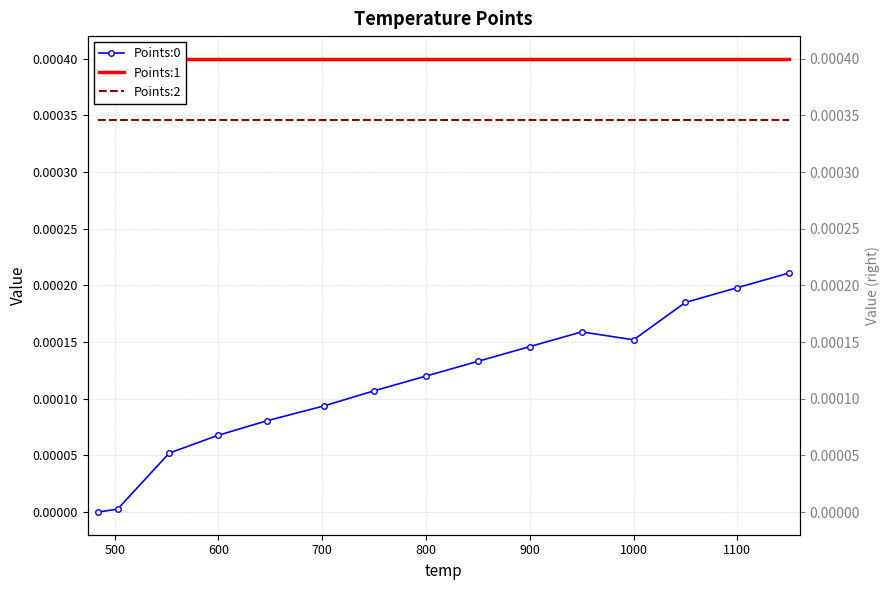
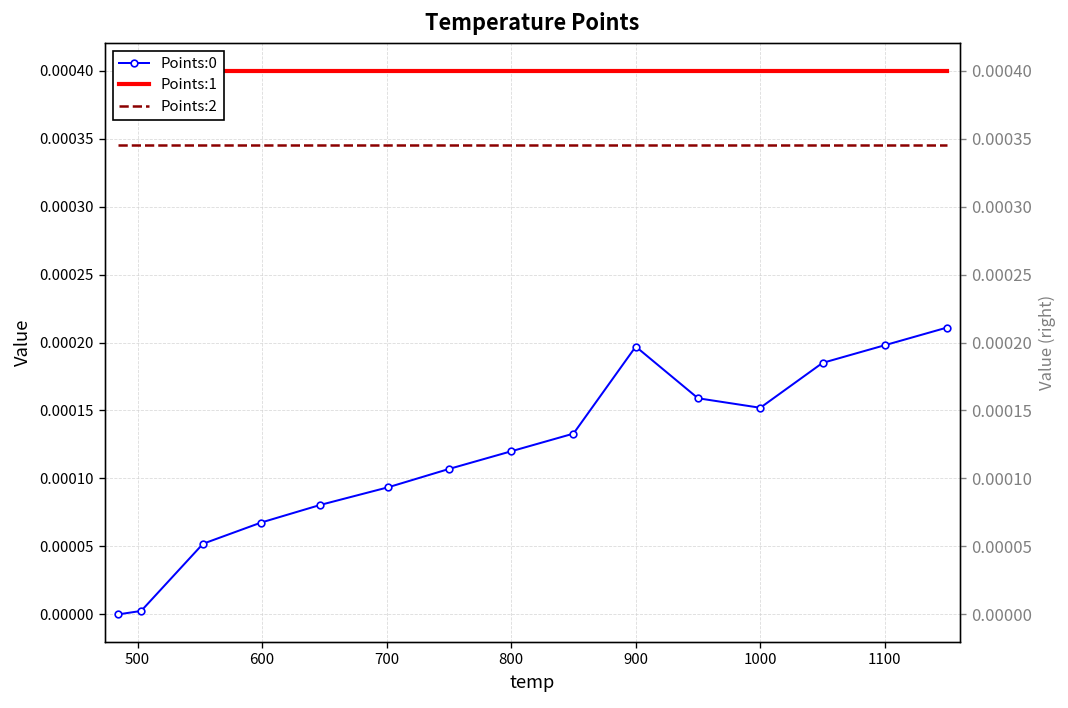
Points:0, 900: 0.000146 -> 0.000197
